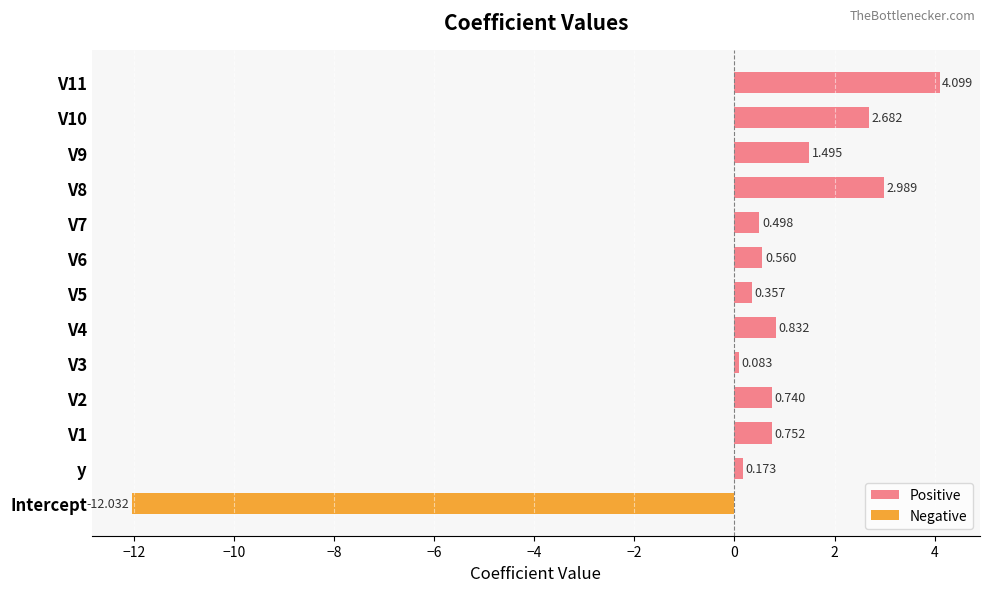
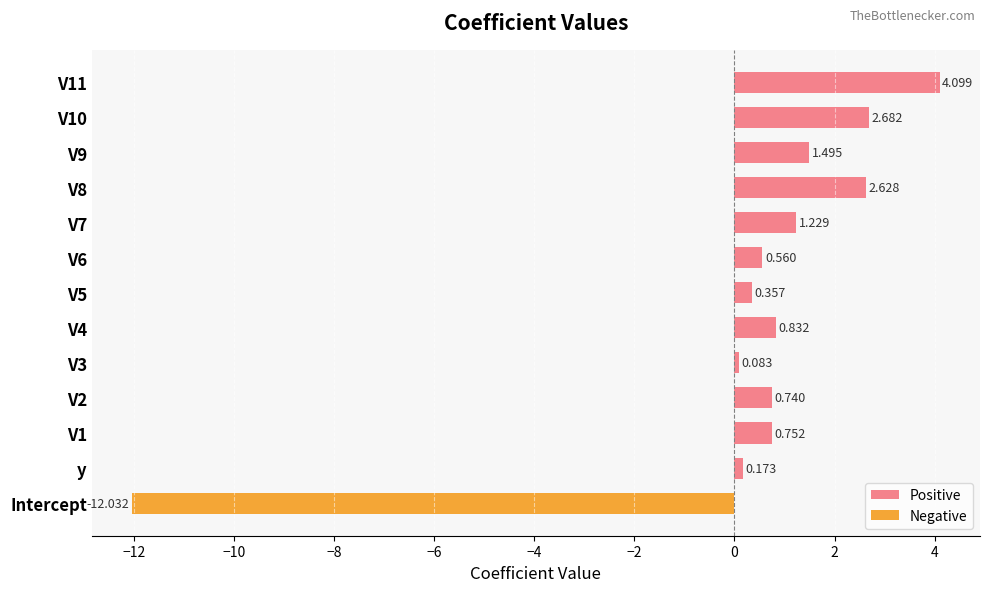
Positive, V8: 2.989 -> 2.628
Positive, V7: 0.498 -> 1.229
